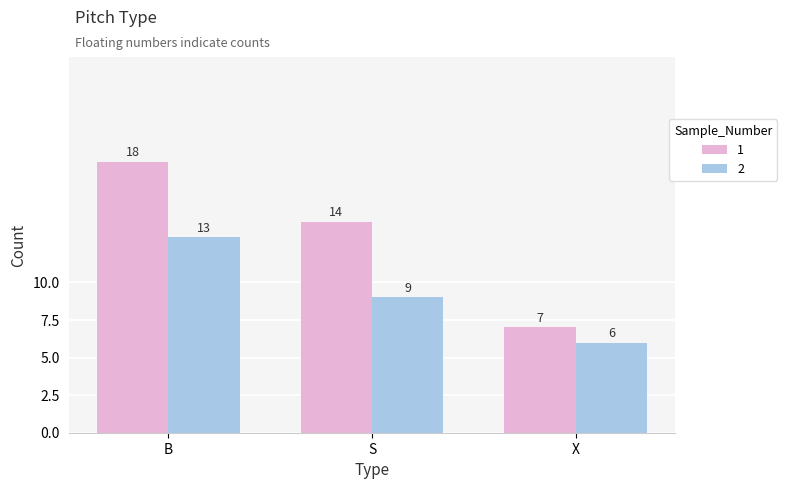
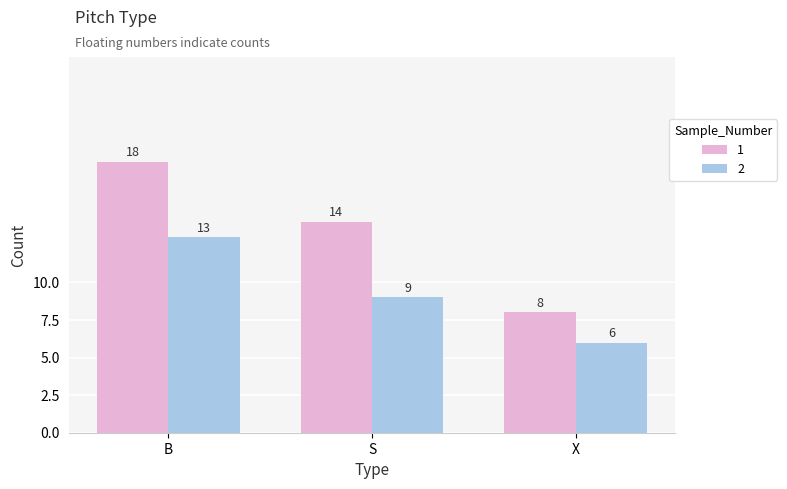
1, X: 7 -> 8
